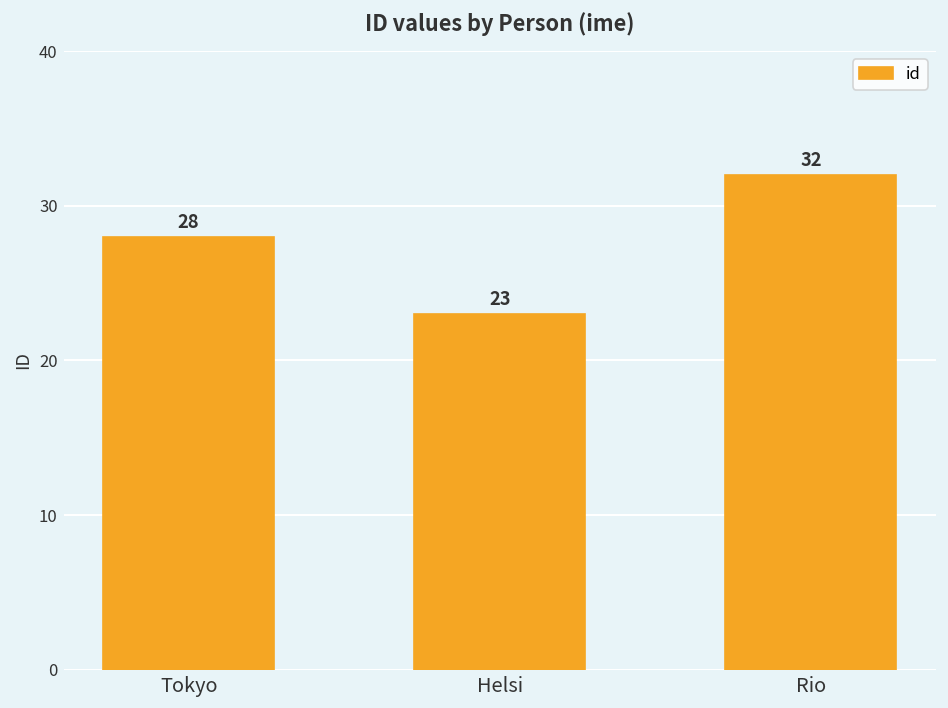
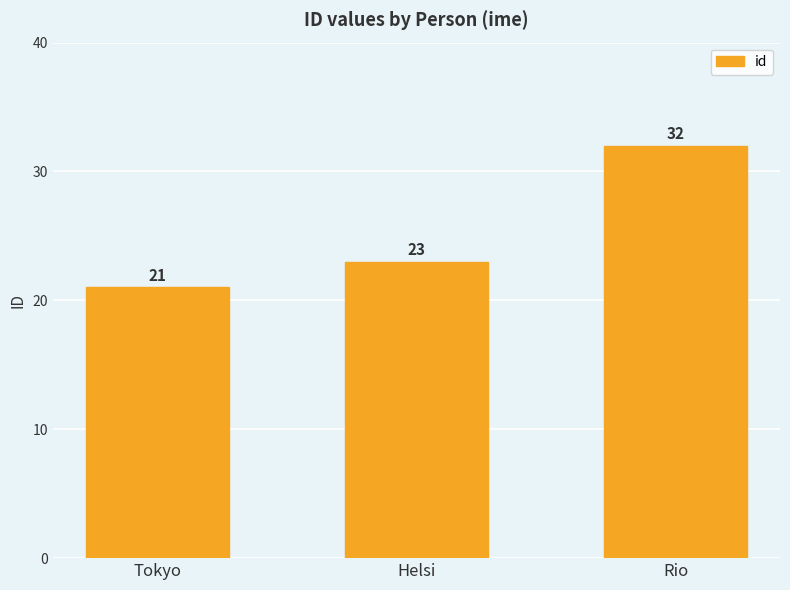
Tokyo: 28 -> 21
